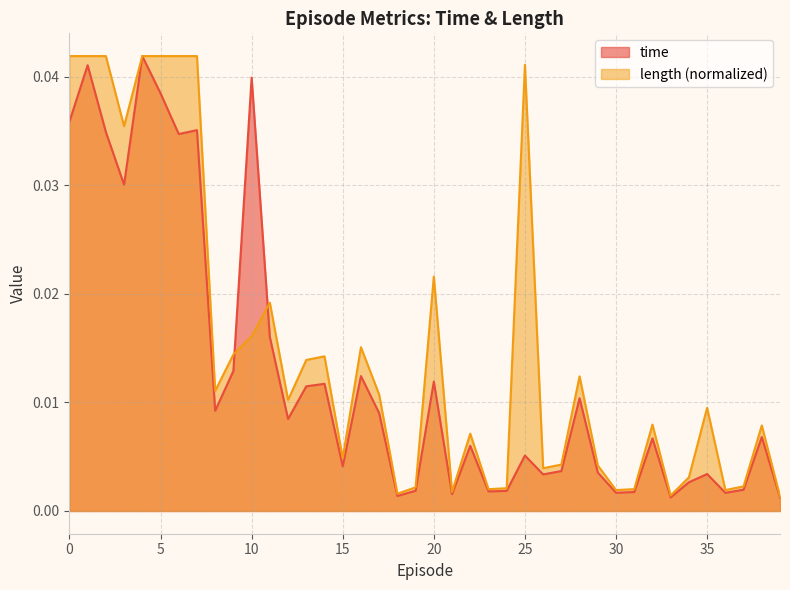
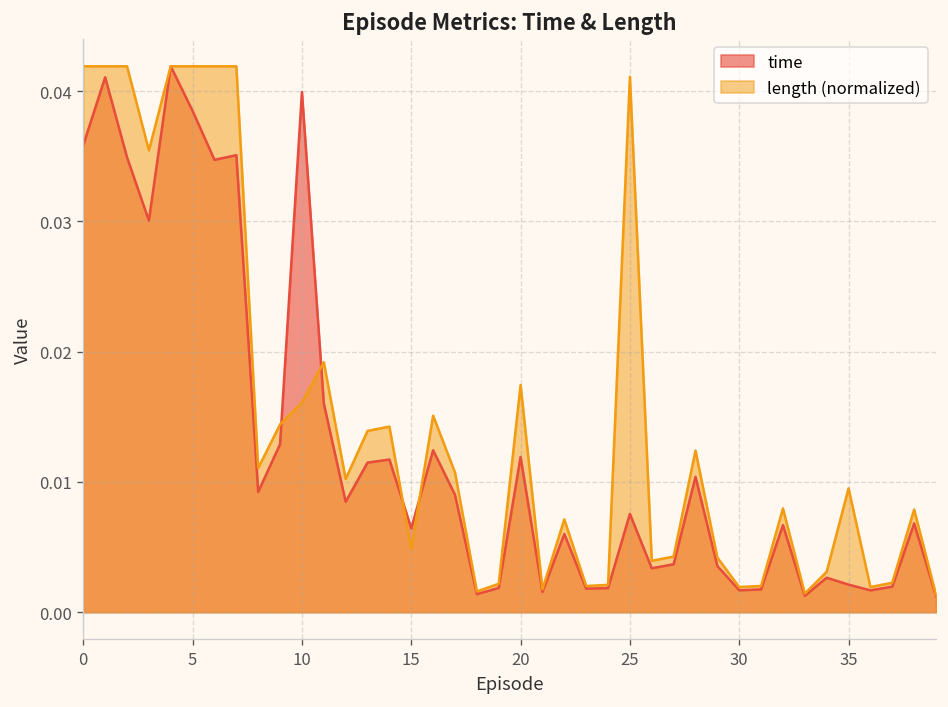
time, 15: 0.0041 -> 0.0064
length (normalized), 20: 0.0216 -> 0.0174
time, 25: 0.0051 -> 0.0075
time, 35: 0.0034 -> 0.0021
